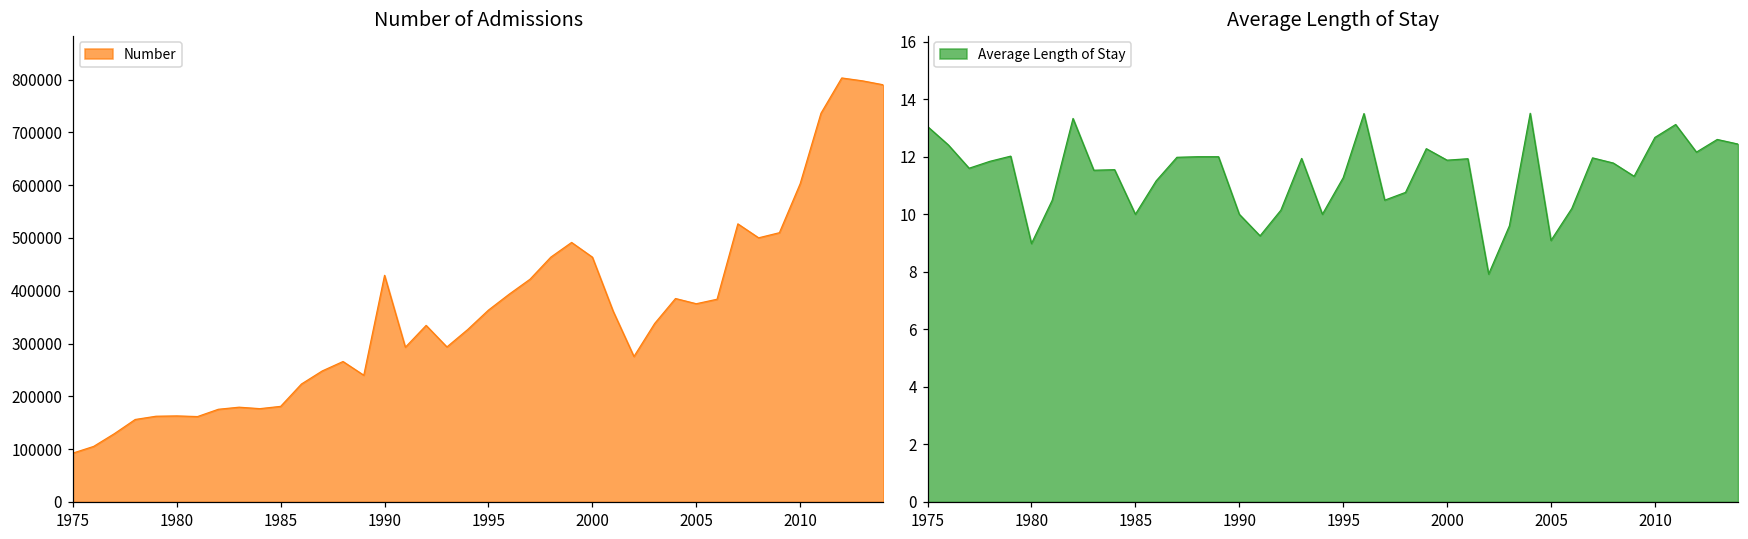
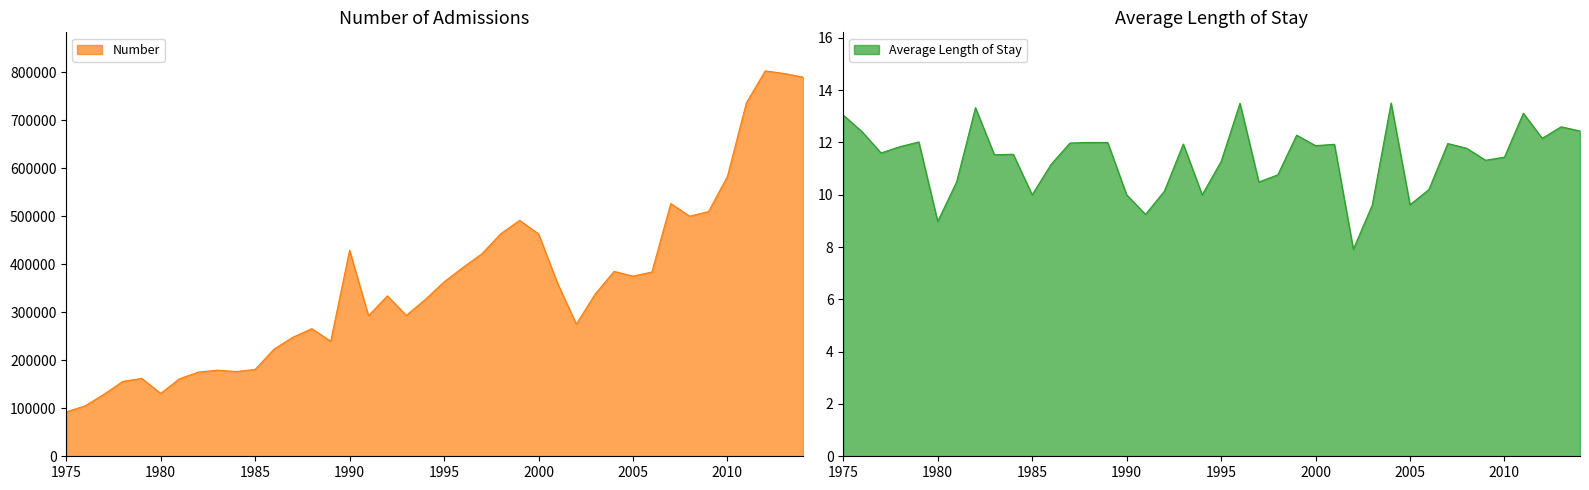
Number of Admissions, 1980: 160000 -> 130000
Number of Admissions, 2010: 600000 -> 580000
Average Length of Stay, 2005: 9.1 -> 9.6
Average Length of Stay, 2010: 12.7 -> 11.4
